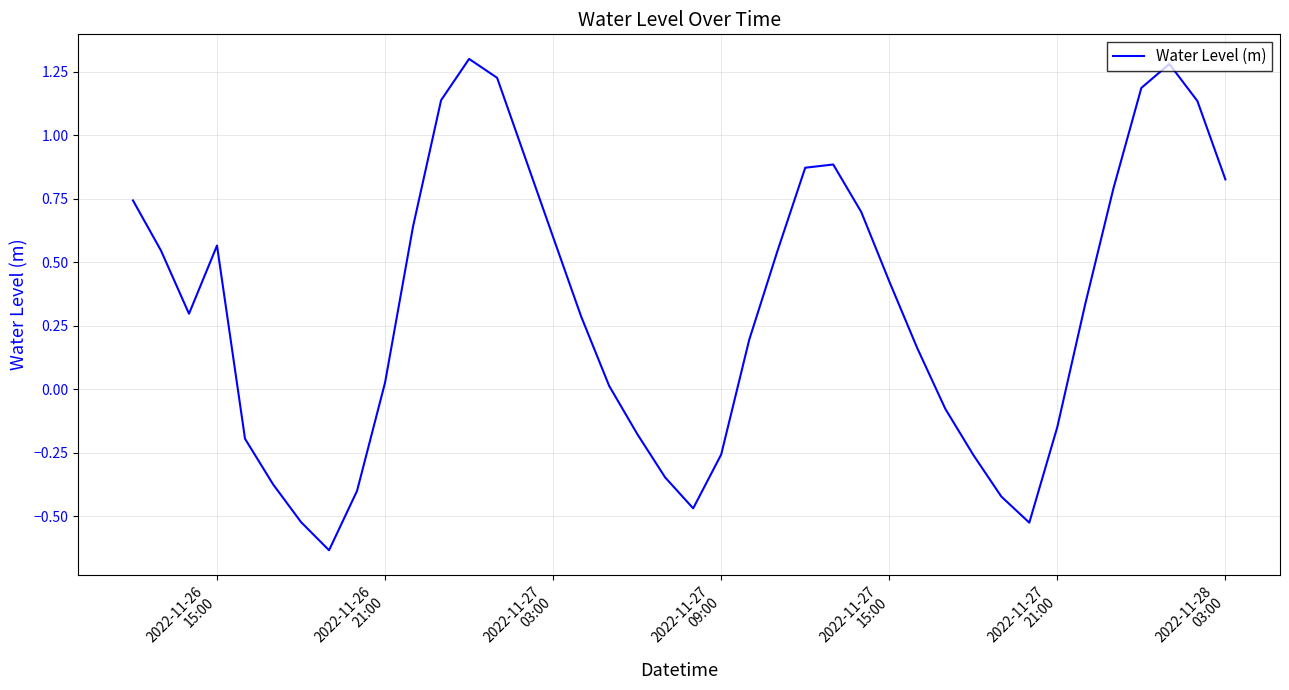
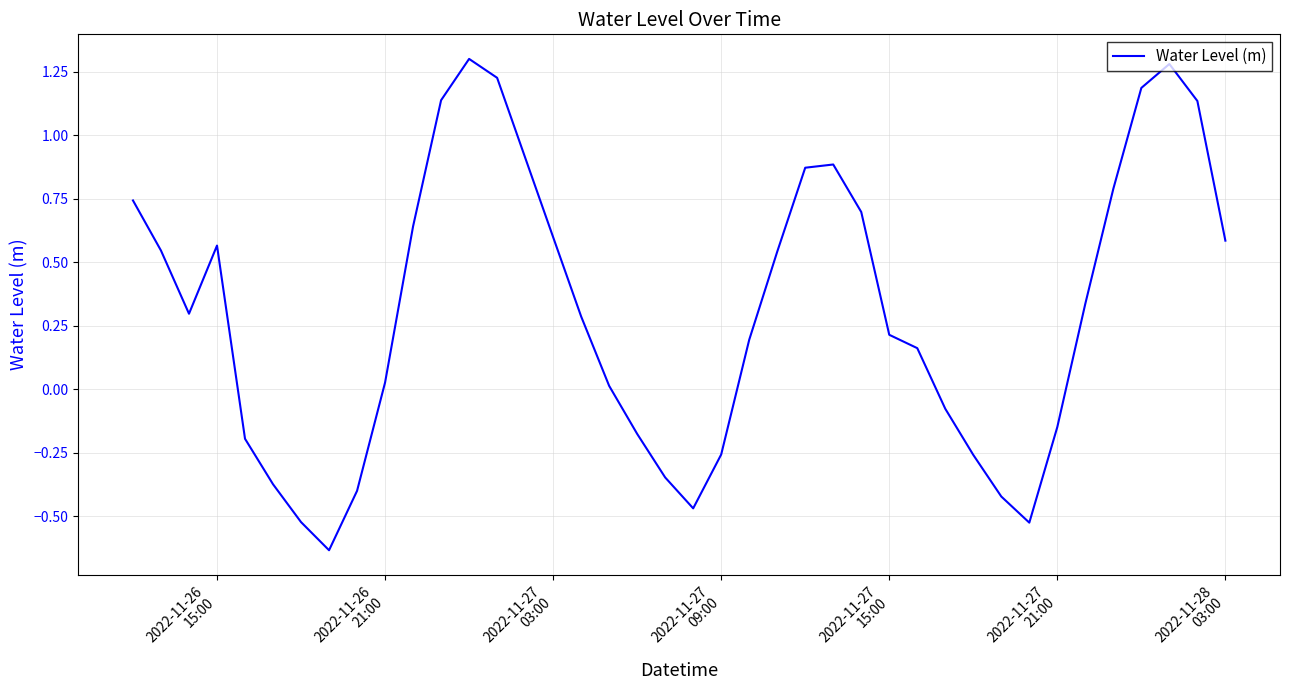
2022-11-27 15:00: 0.42 -> 0.21
2022-11-28 03:00: 0.83 -> 0.58
